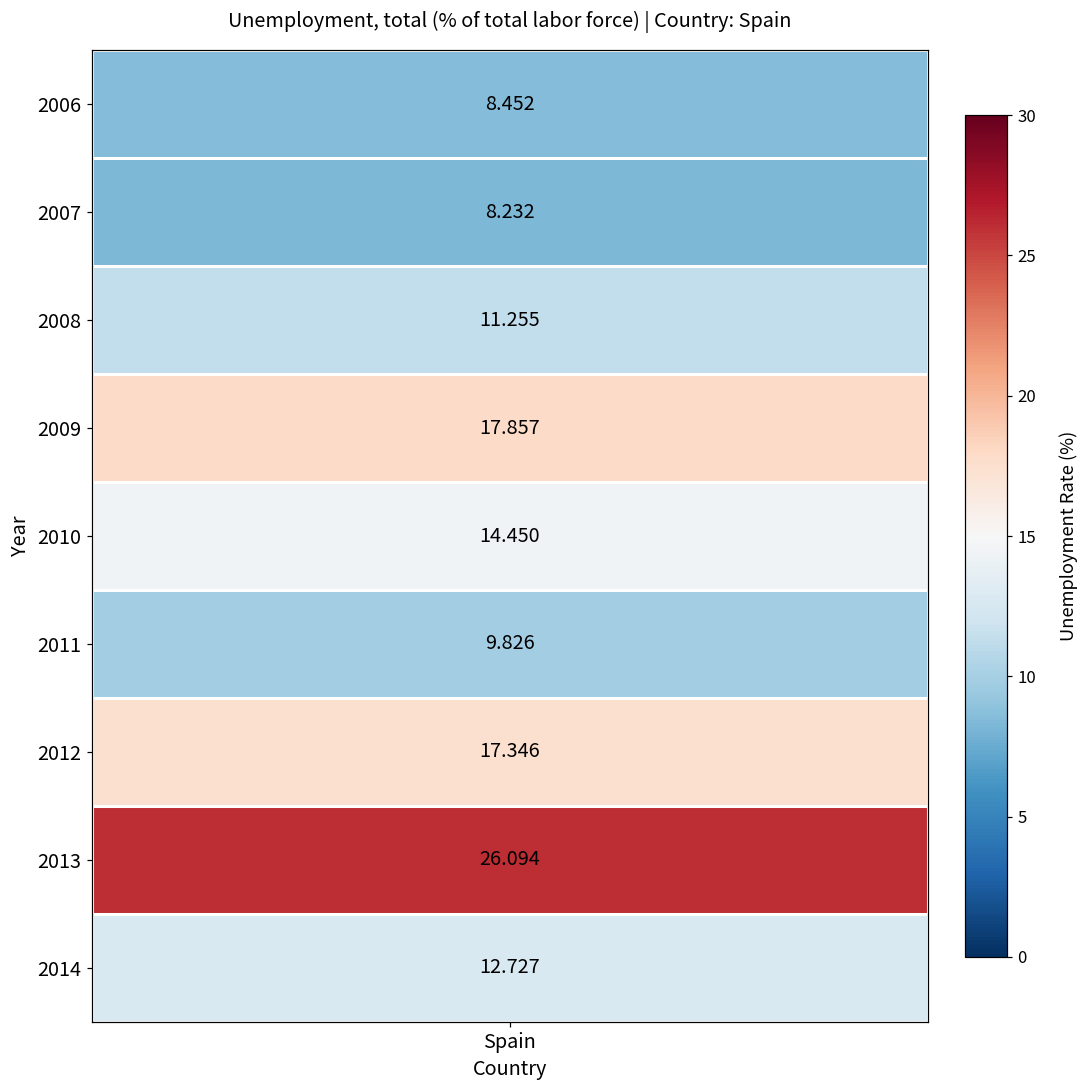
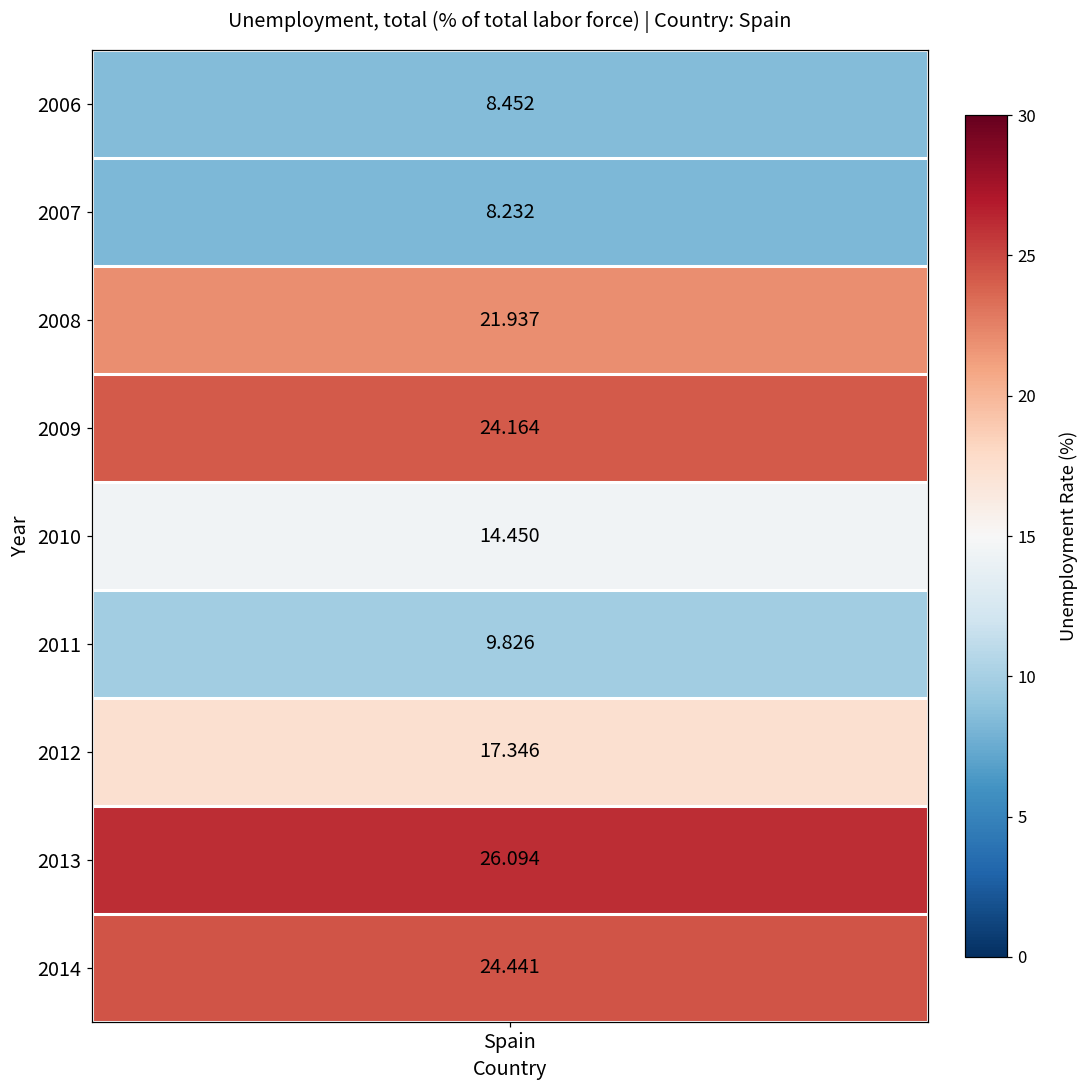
2008, Spain: 11.255 -> 21.937
2009, Spain: 17.857 -> 24.164
2014, Spain: 12.727 -> 24.441
